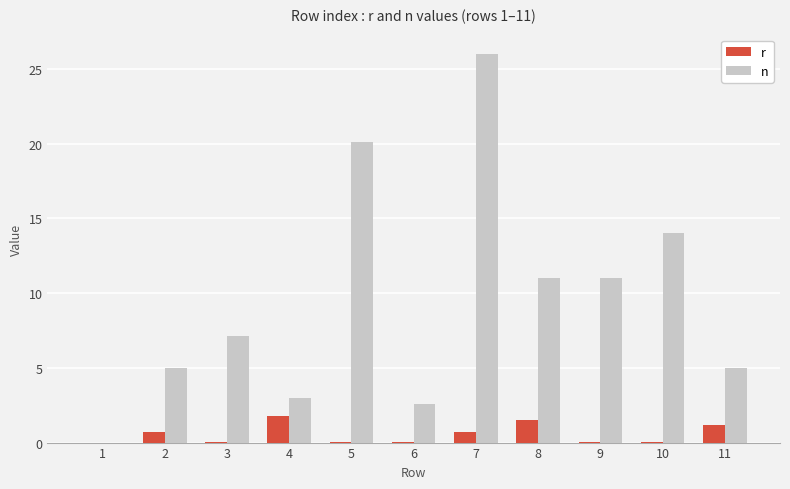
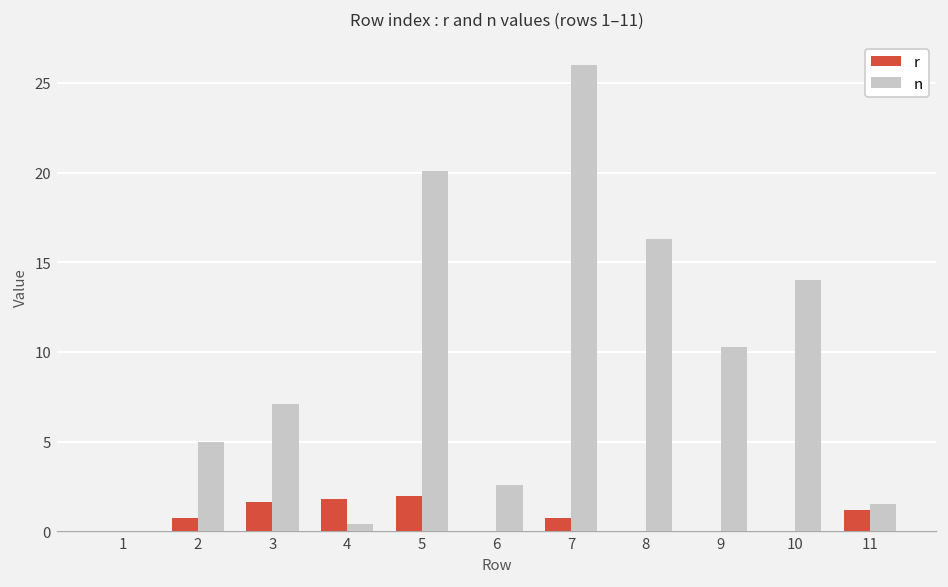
r, 3: 0.0 -> 1.7
n, 4: 3.0 -> 0.4
r, 5: 0.0 -> 2.0
r, 8: 1.5 -> 0.0
n, 8: 11.0 -> 16.3
n, 9: 11.0 -> 10.3
n, 11: 5.0 -> 1.5
